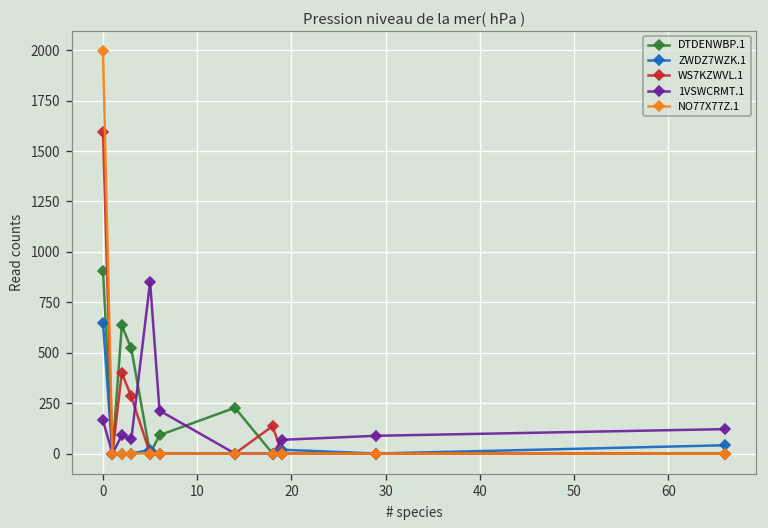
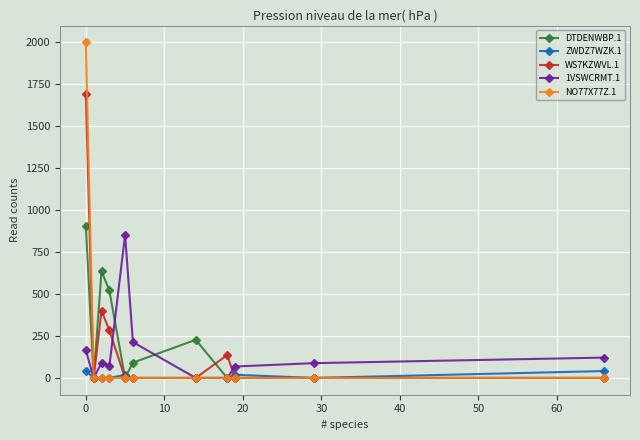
ZWDZ7WZK.1, 0: 650 -> 40
WS7KZWVL.1, 0: 1600 -> 1690
